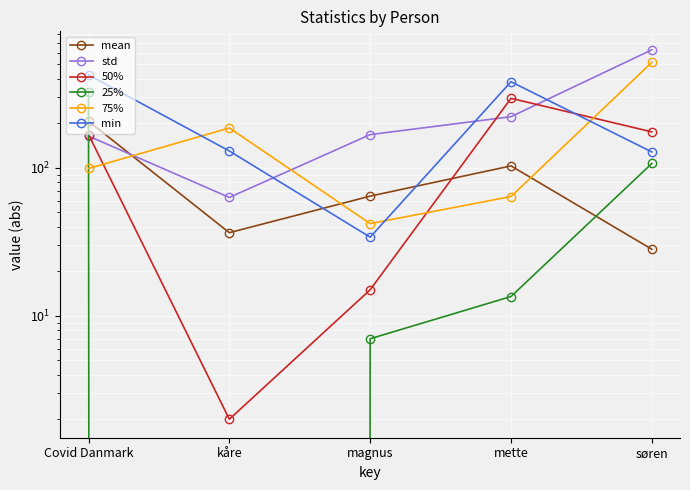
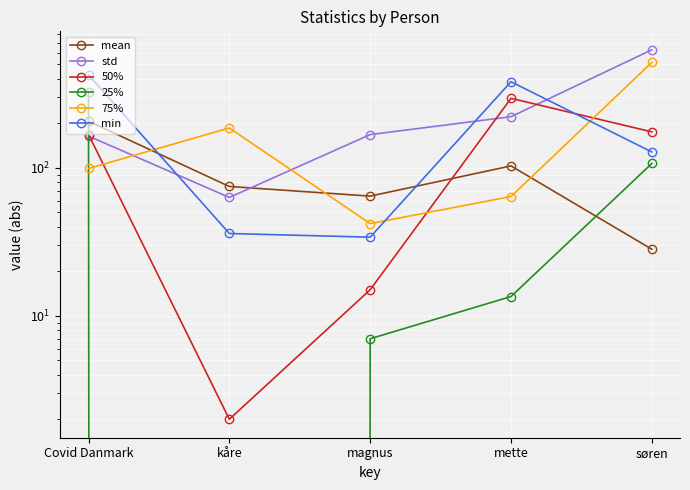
mean, kåre: 36 -> 70
min, kåre: 130 -> 36
